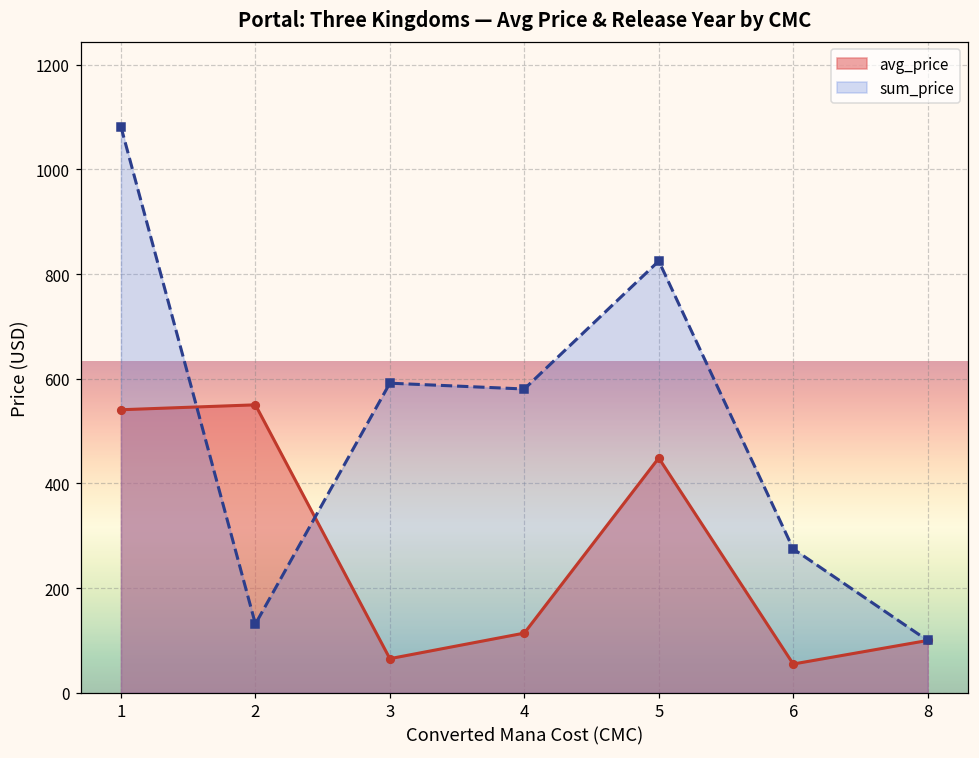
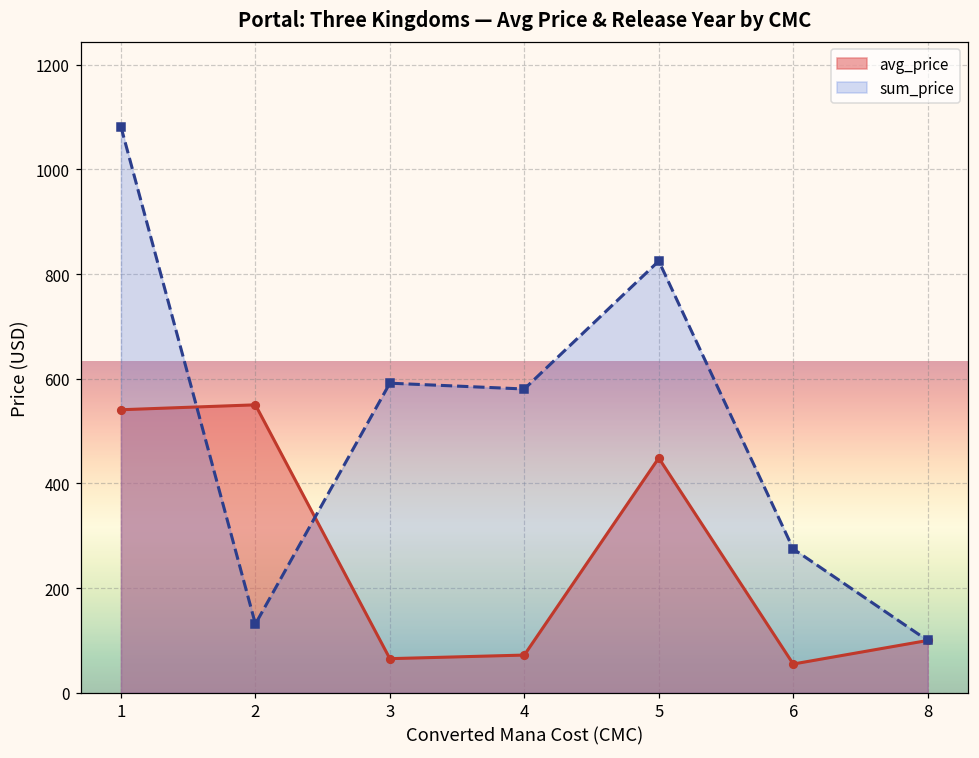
avg_price, 4: 110 -> 70
